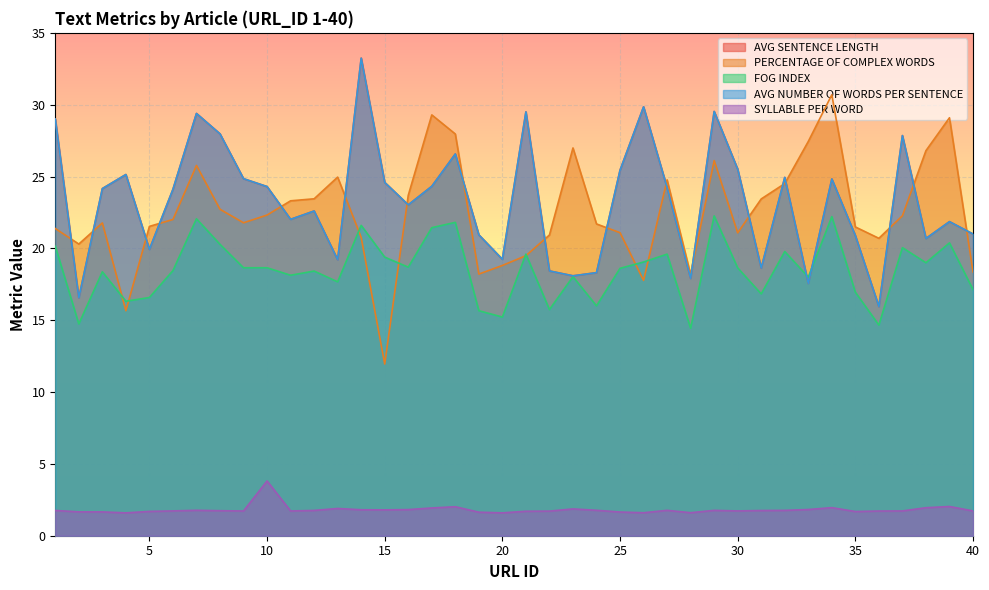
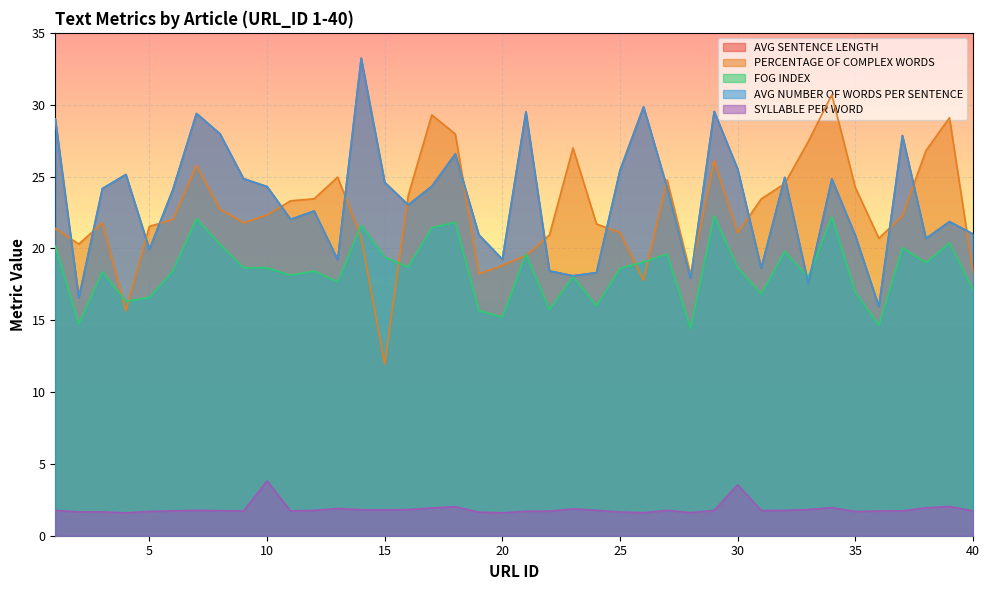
SYLLABLE PER WORD, 30: 1.7 -> 3.5
PERCENTAGE OF COMPLEX WORDS, 35: 21.5 -> 24.2
